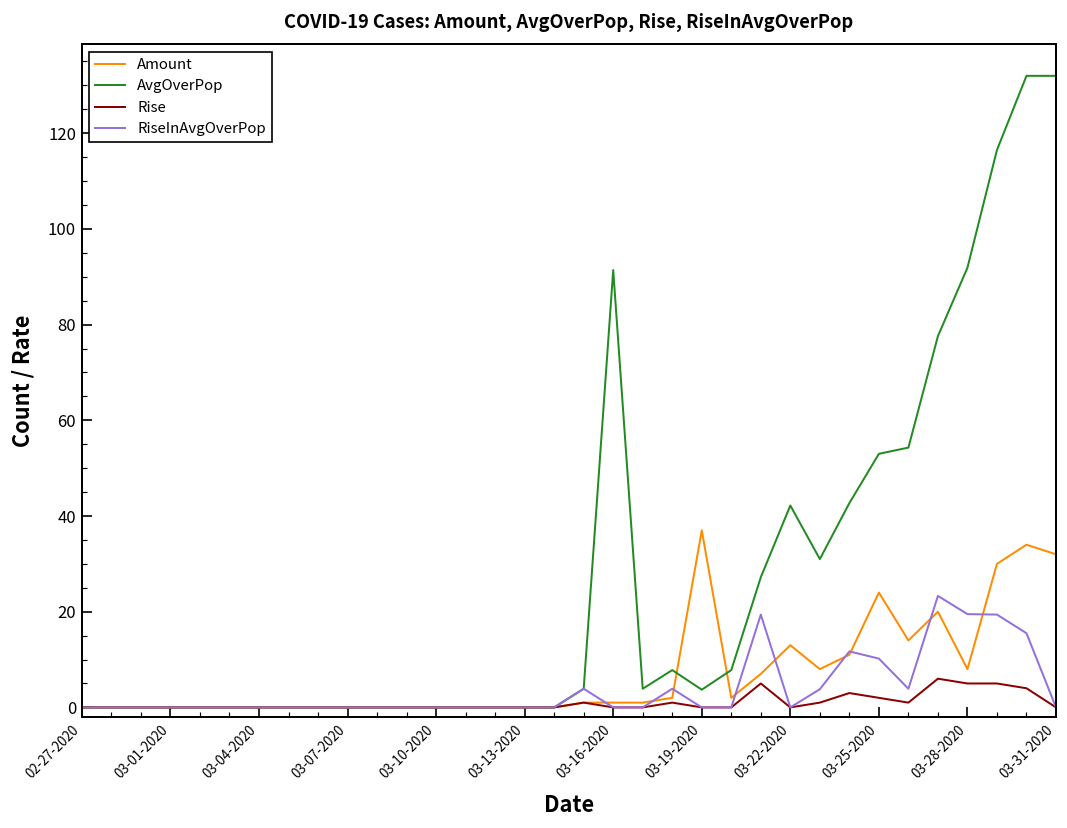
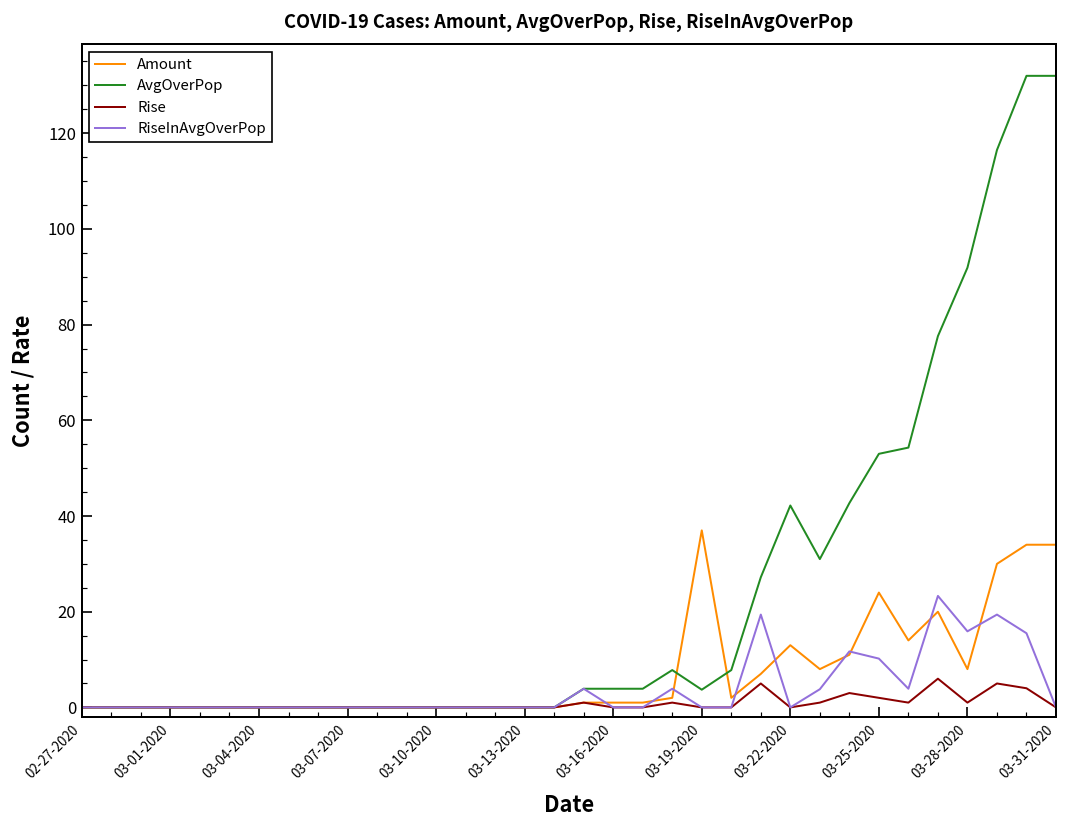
AvgOverPop, 03-16-2020: 91 -> 4
Rise, 03-28-2020: 5 -> 1
RiseInAvgOverPop, 03-28-2020: 20 -> 16
Amount, 03-31-2020: 32 -> 34
